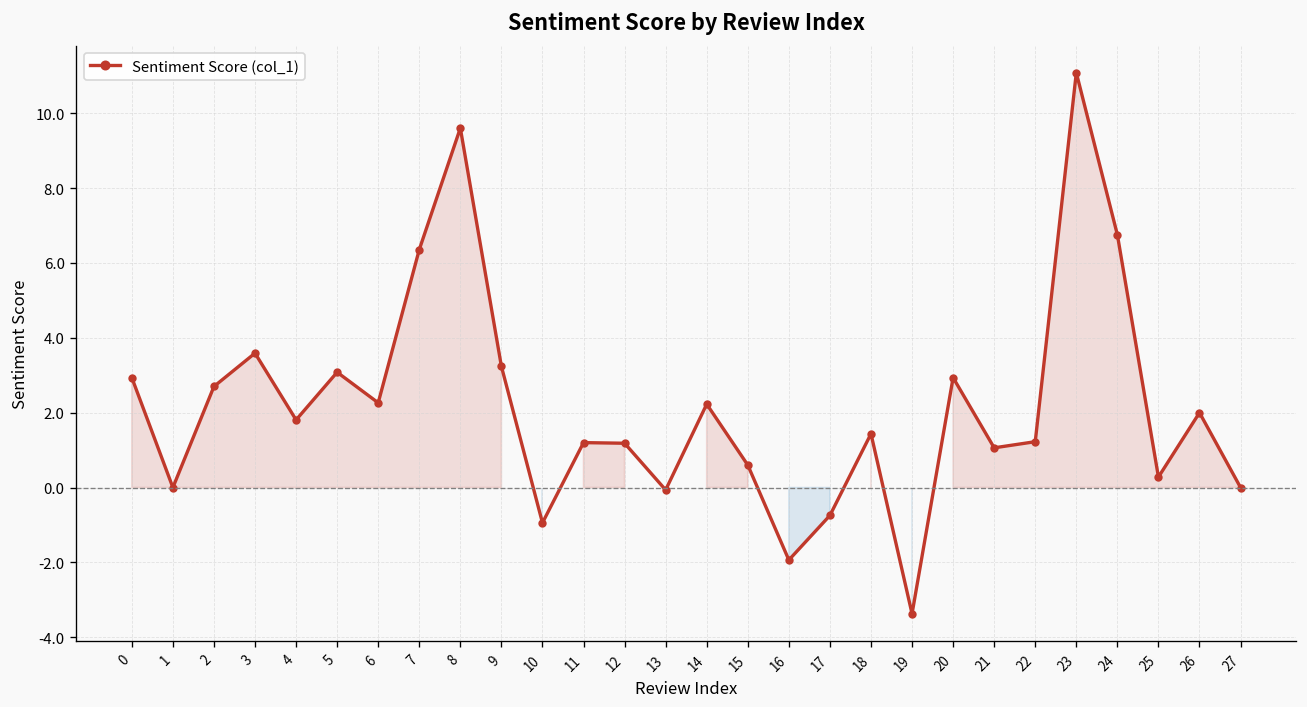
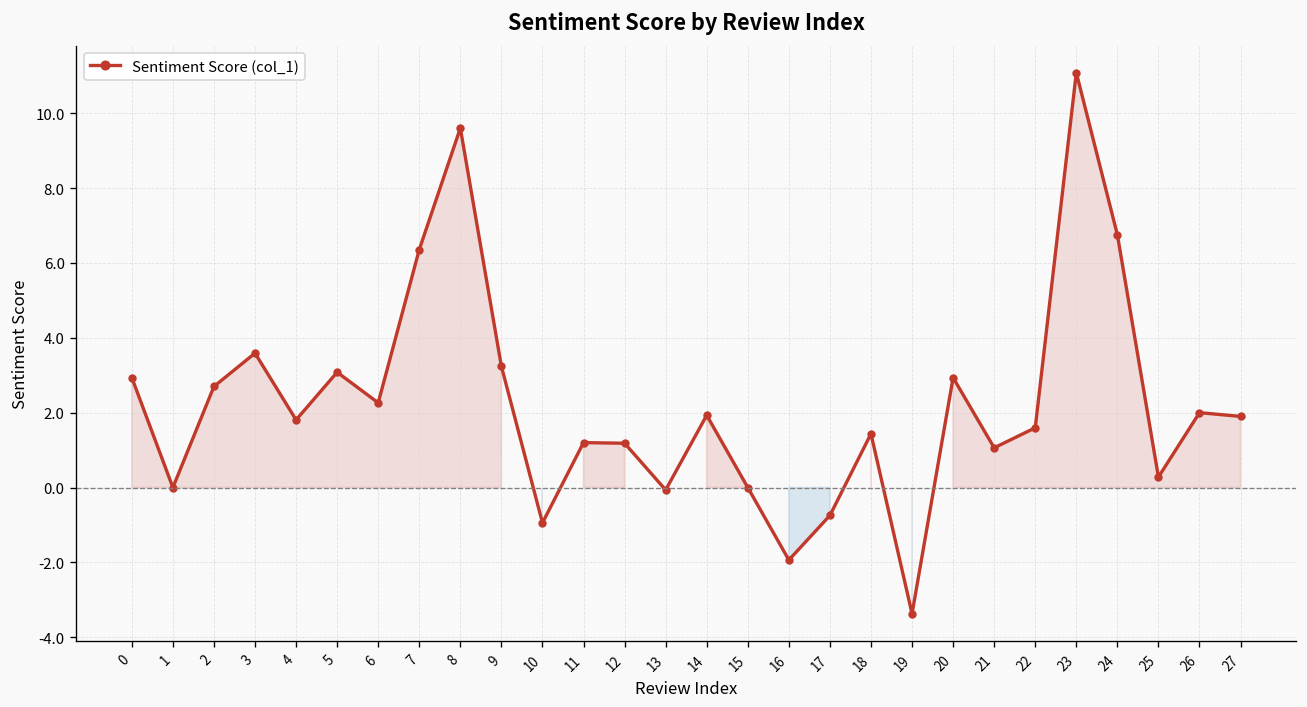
14: 2.2 -> 1.9
15: 0.6 -> 0.0
22: 1.2 -> 1.6
27: 0.0 -> 1.9
